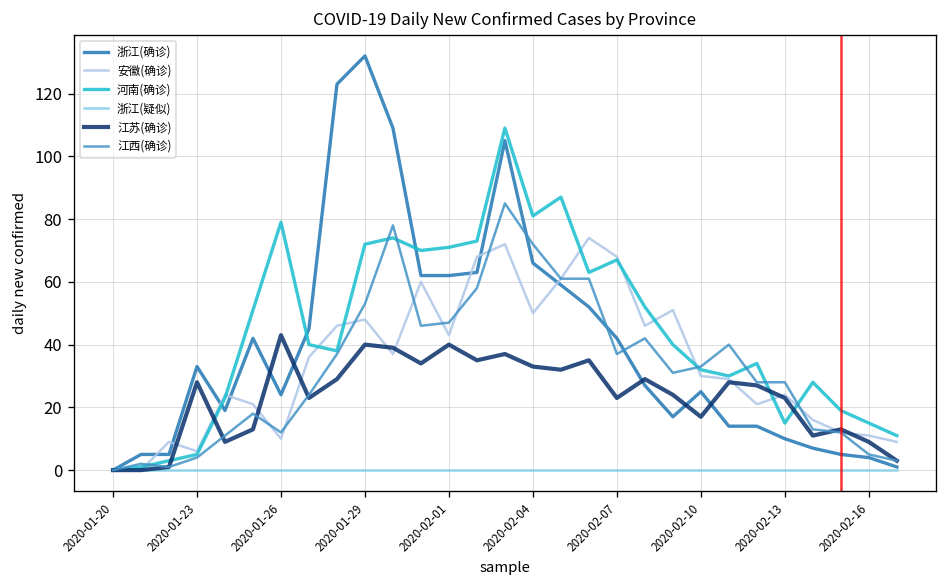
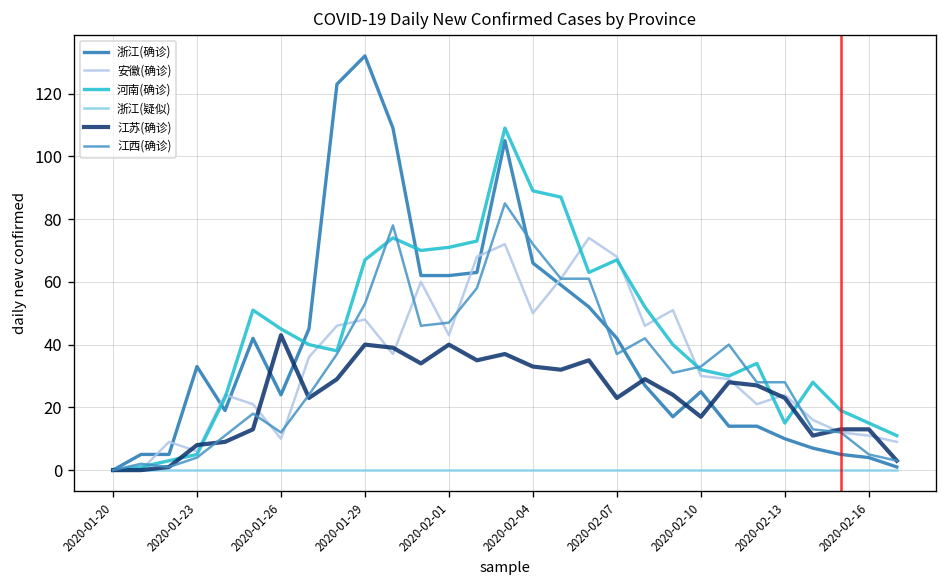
江苏(确诊), 2020-01-23: 28 -> 8
河南(确诊), 2020-01-26: 79 -> 45
河南(确诊), 2020-01-29: 72 -> 67
河南(确诊), 2020-02-04: 81 -> 89
江苏(确诊), 2020-02-16: 9 -> 13
